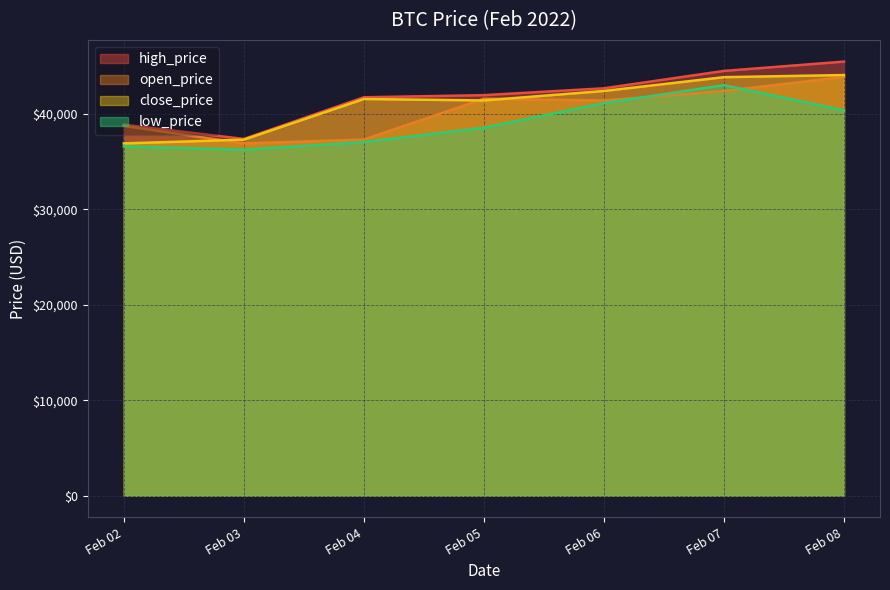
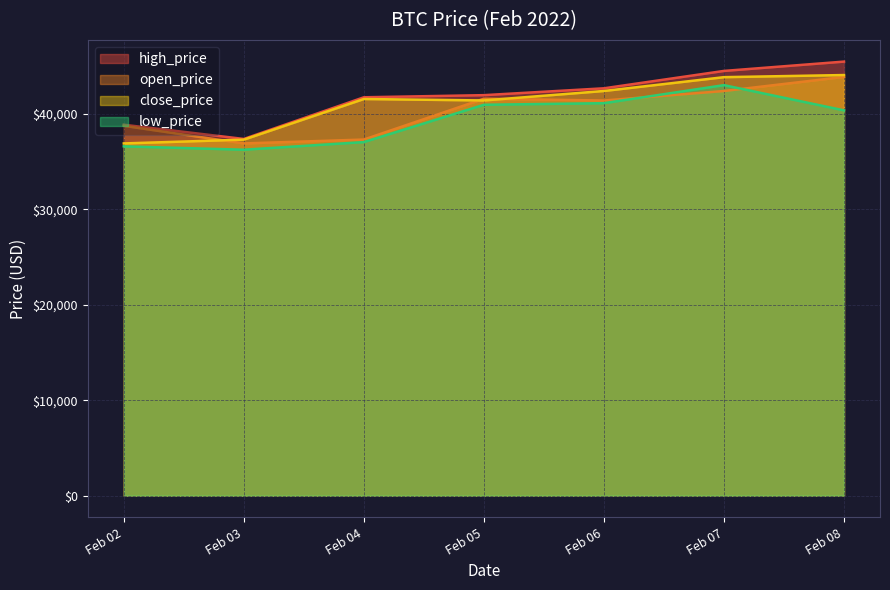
low_price, Feb 05: $39,000 -> $41,000
